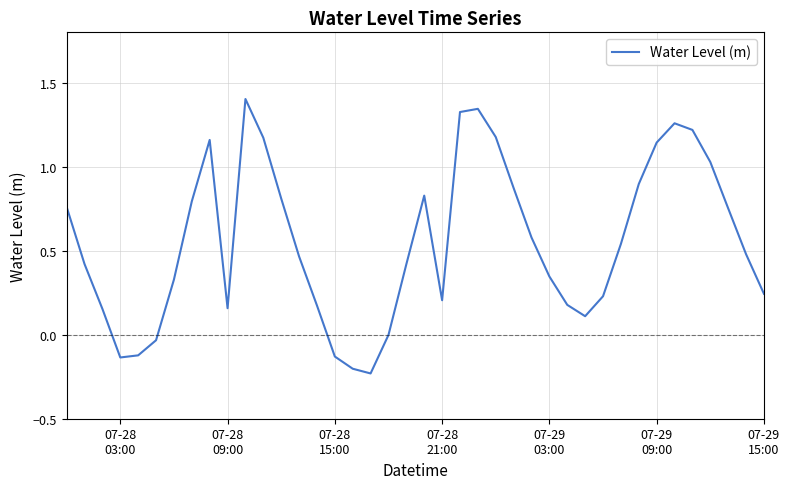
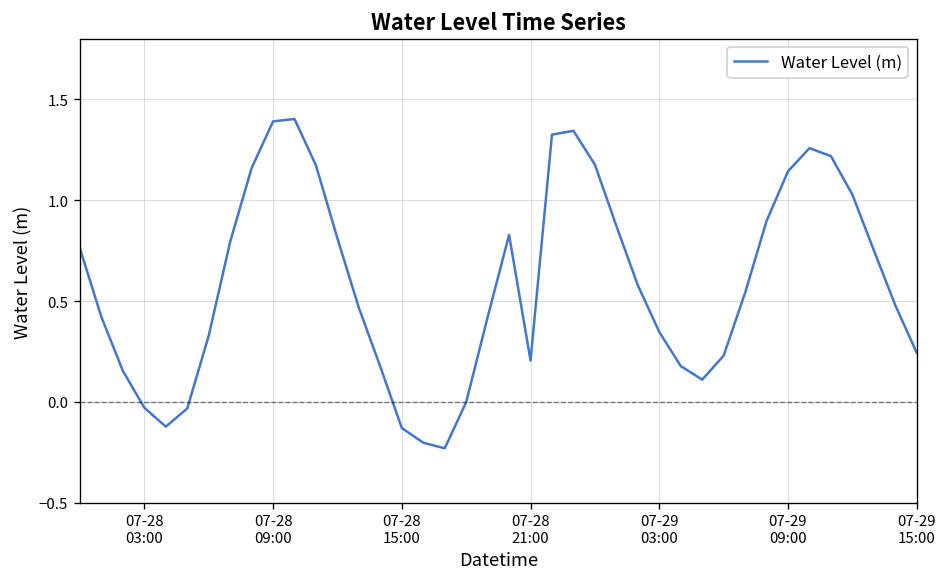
07-28 03:00: -0.14 -> -0.03
07-28 09:00: 0.16 -> 1.39
